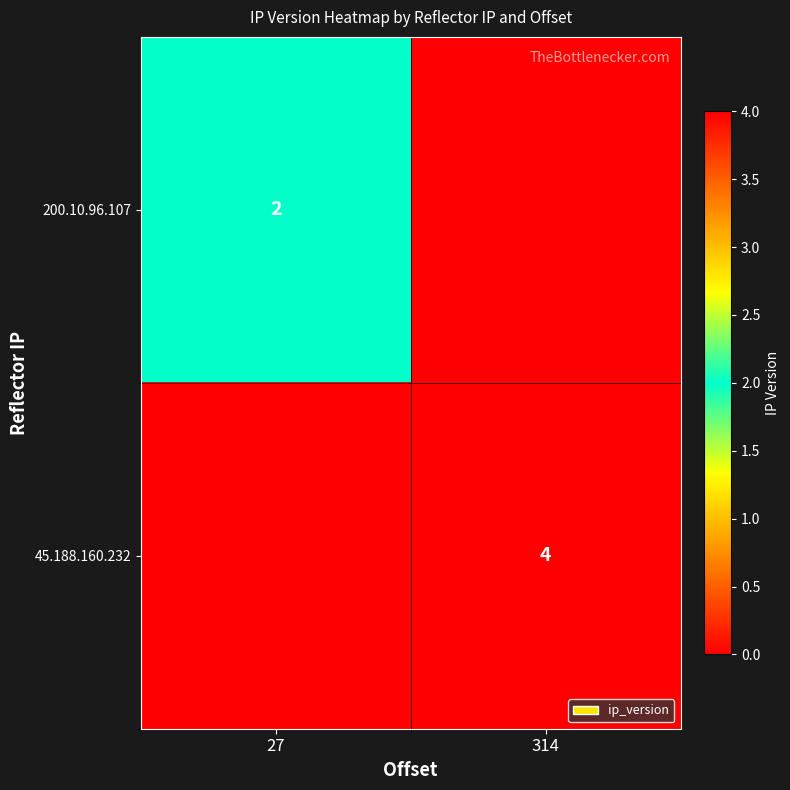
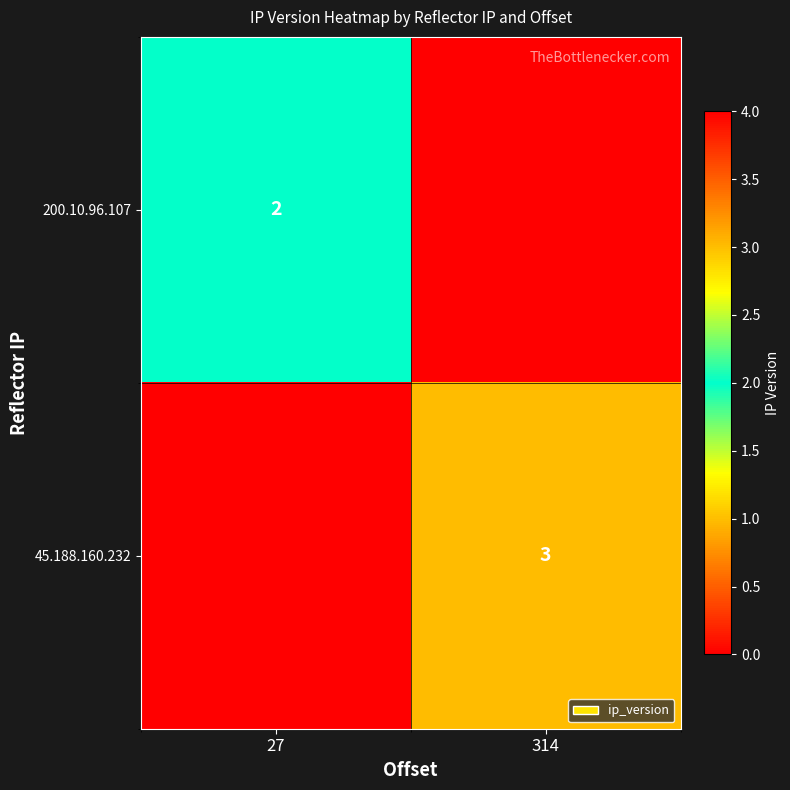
45.188.160.232, 314: 4 -> 3
